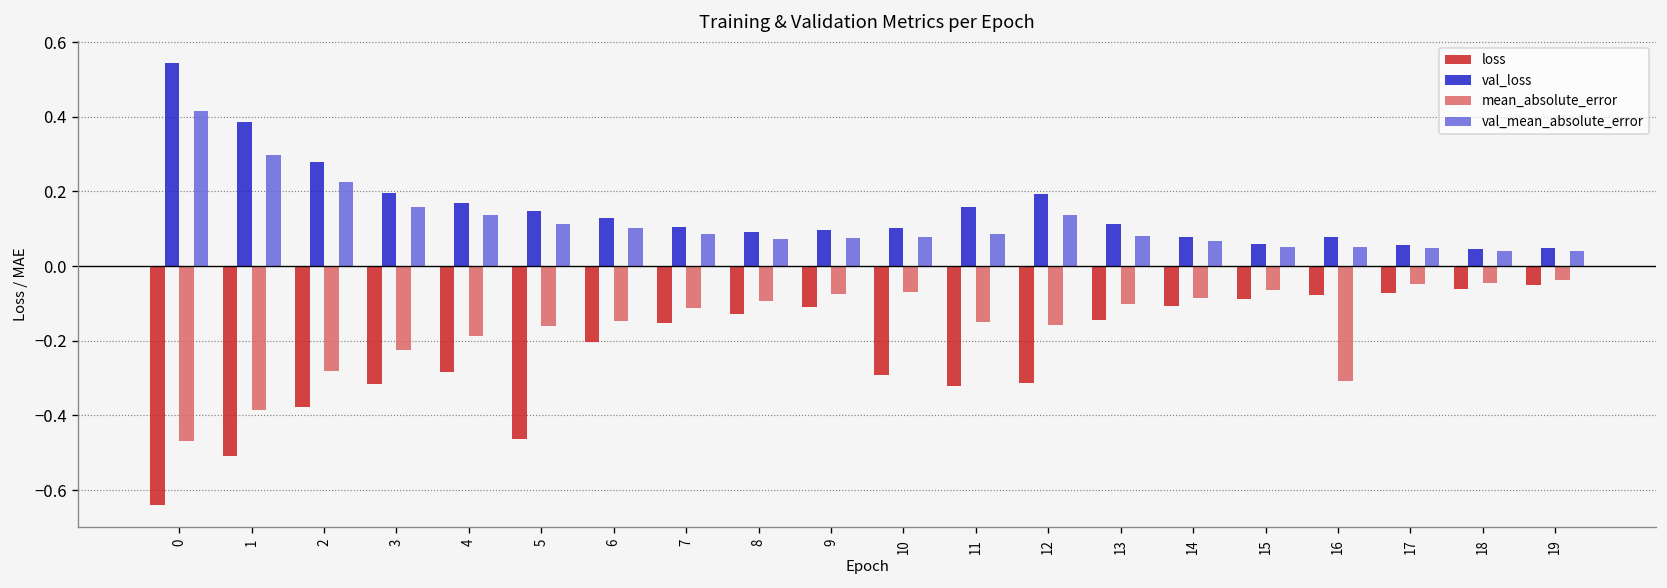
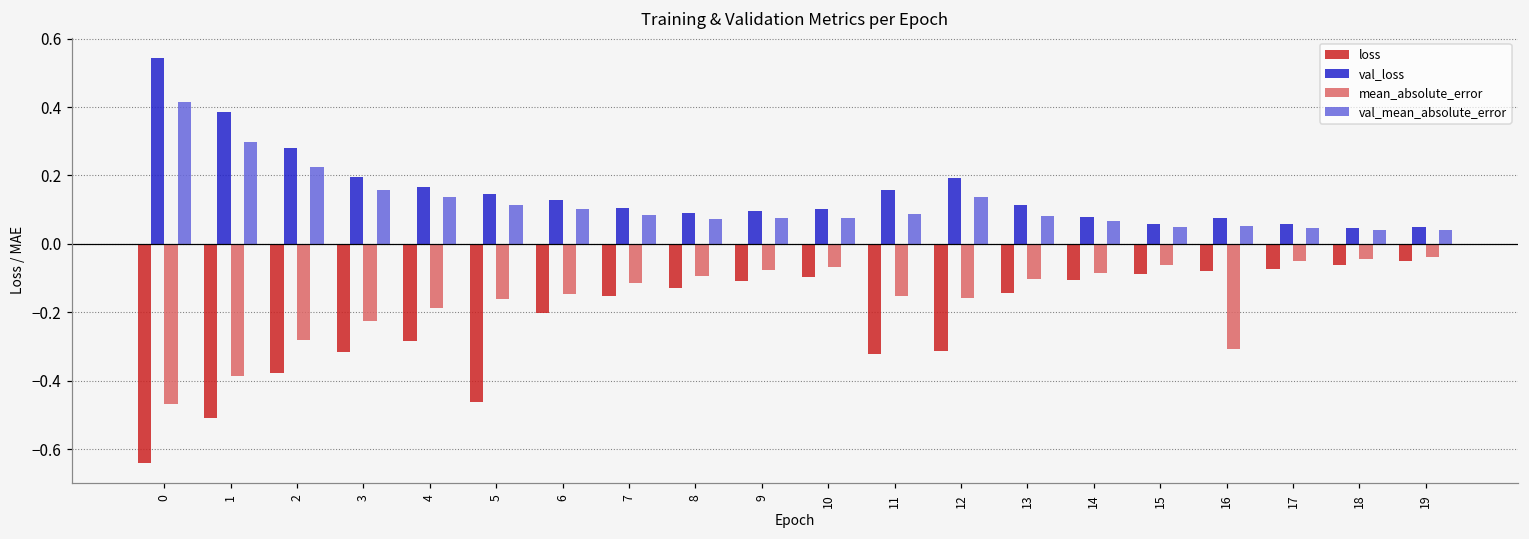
loss, 10: -0.29 -> -0.10
